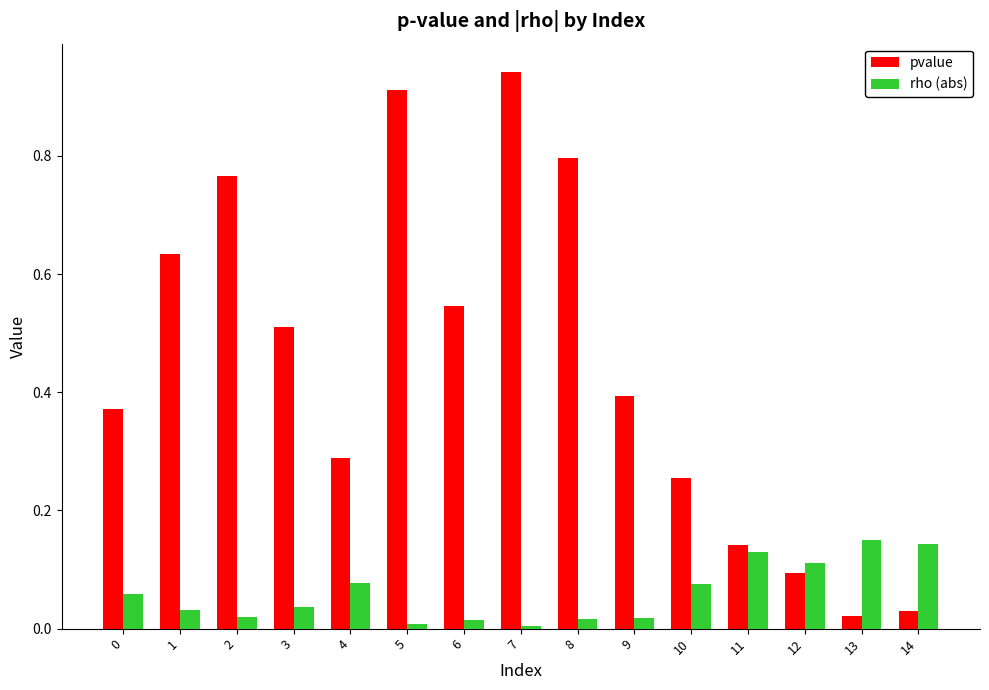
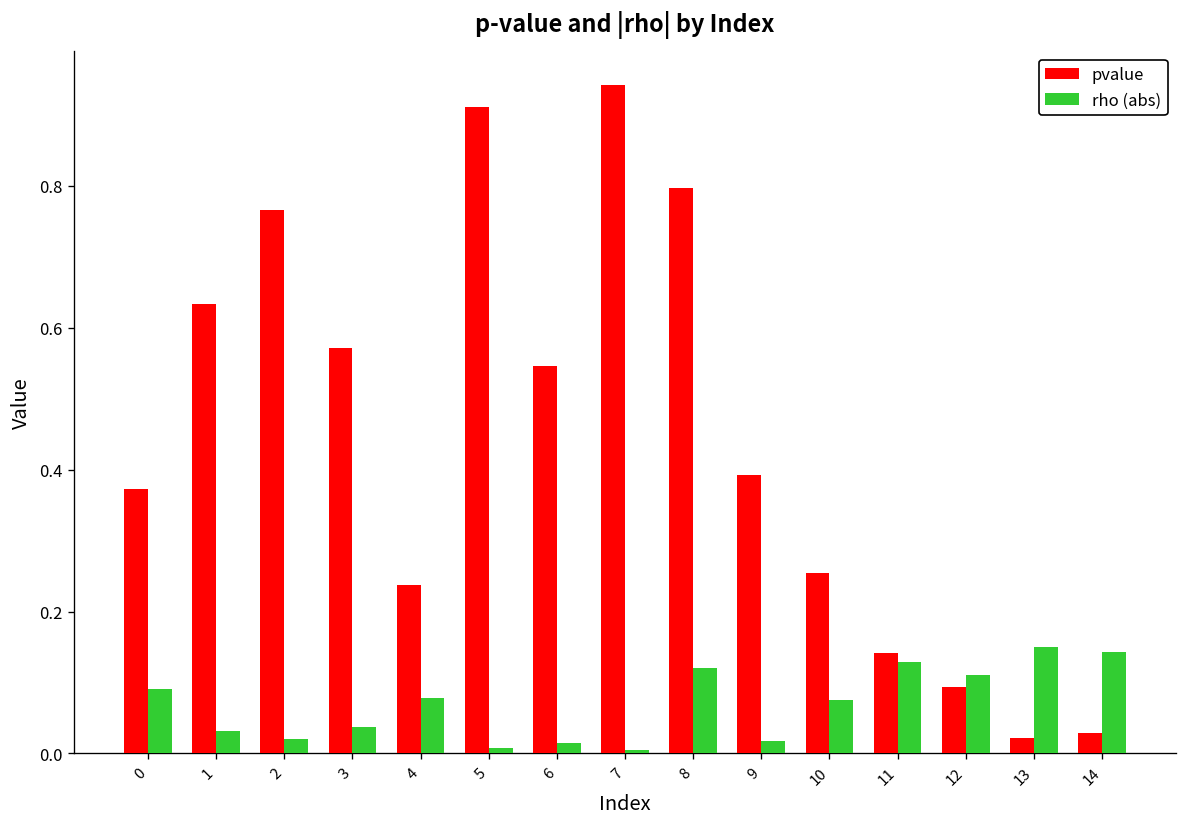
rho (abs), 0: 0.06 -> 0.09
pvalue, 3: 0.51 -> 0.57
pvalue, 4: 0.29 -> 0.24
rho (abs), 8: 0.02 -> 0.12
